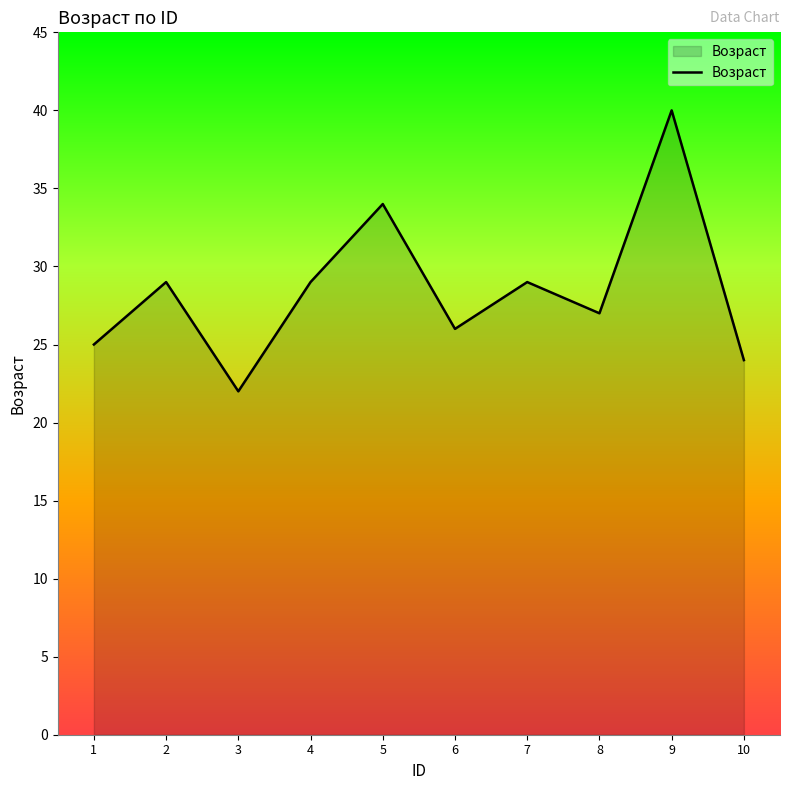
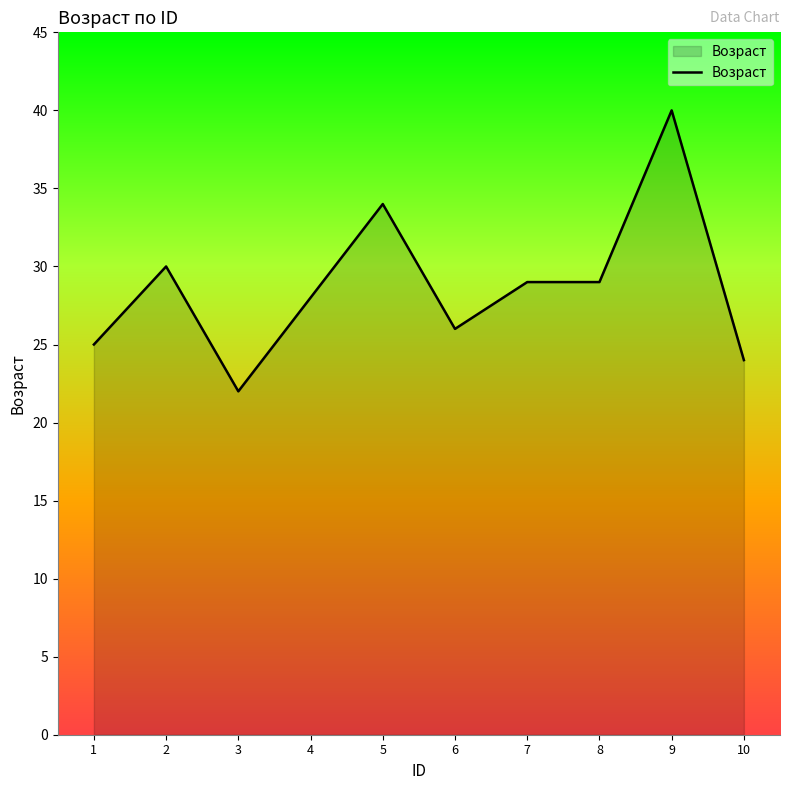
2: 29 -> 30
4: 29 -> 28
8: 27 -> 29
